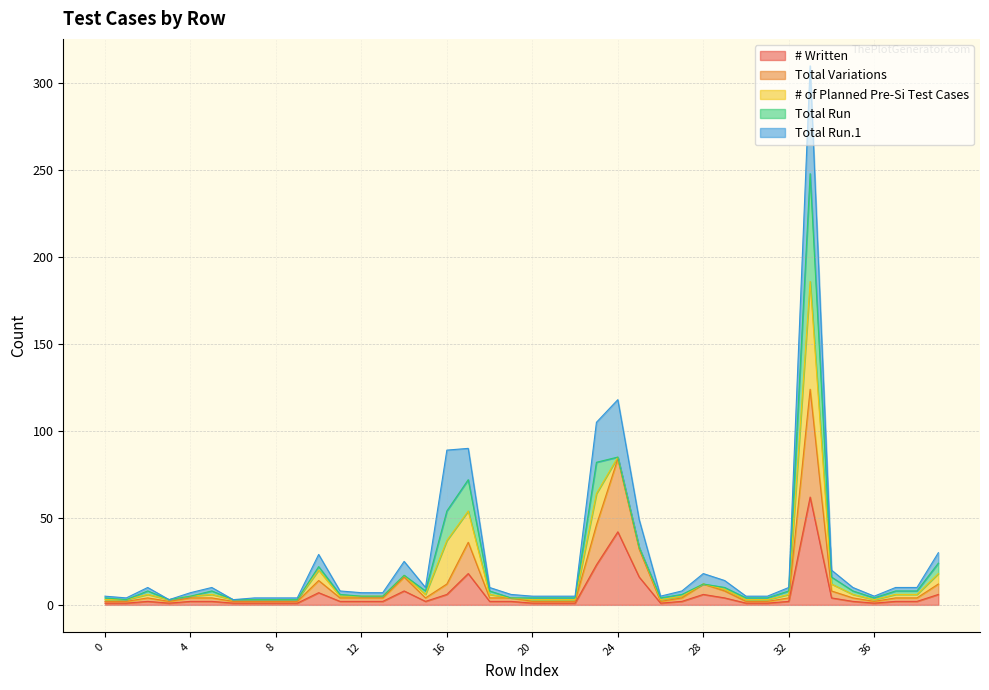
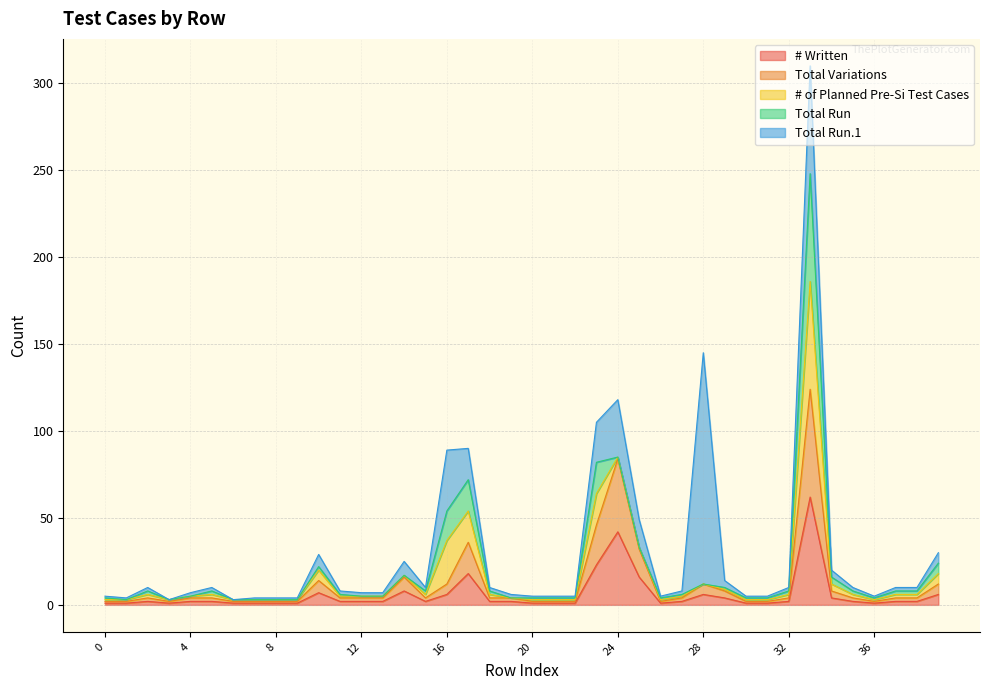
Total Run.1, 28: 6 -> 133
